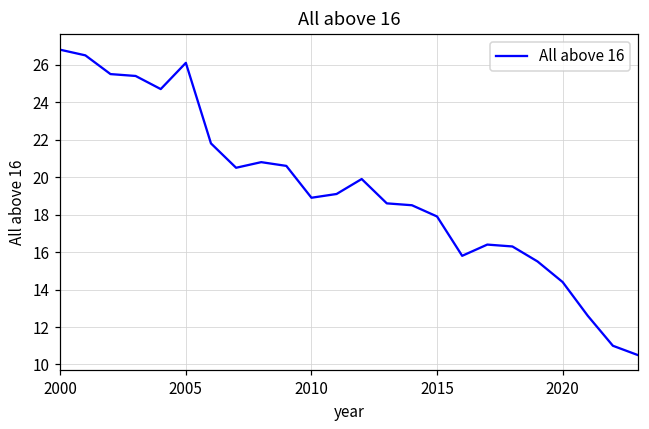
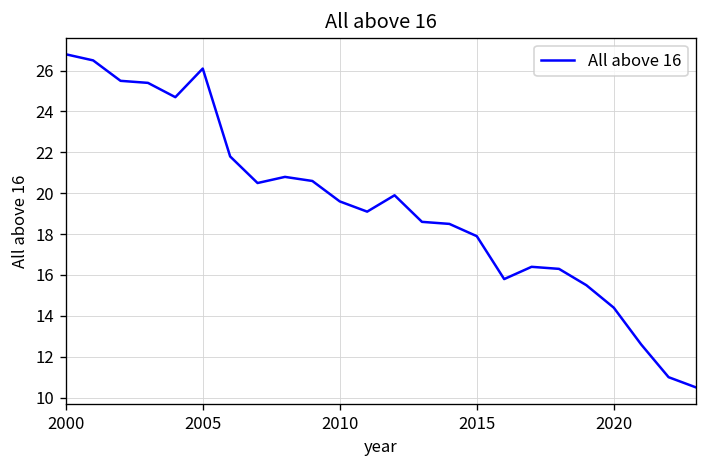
2010: 18.9 -> 19.6
